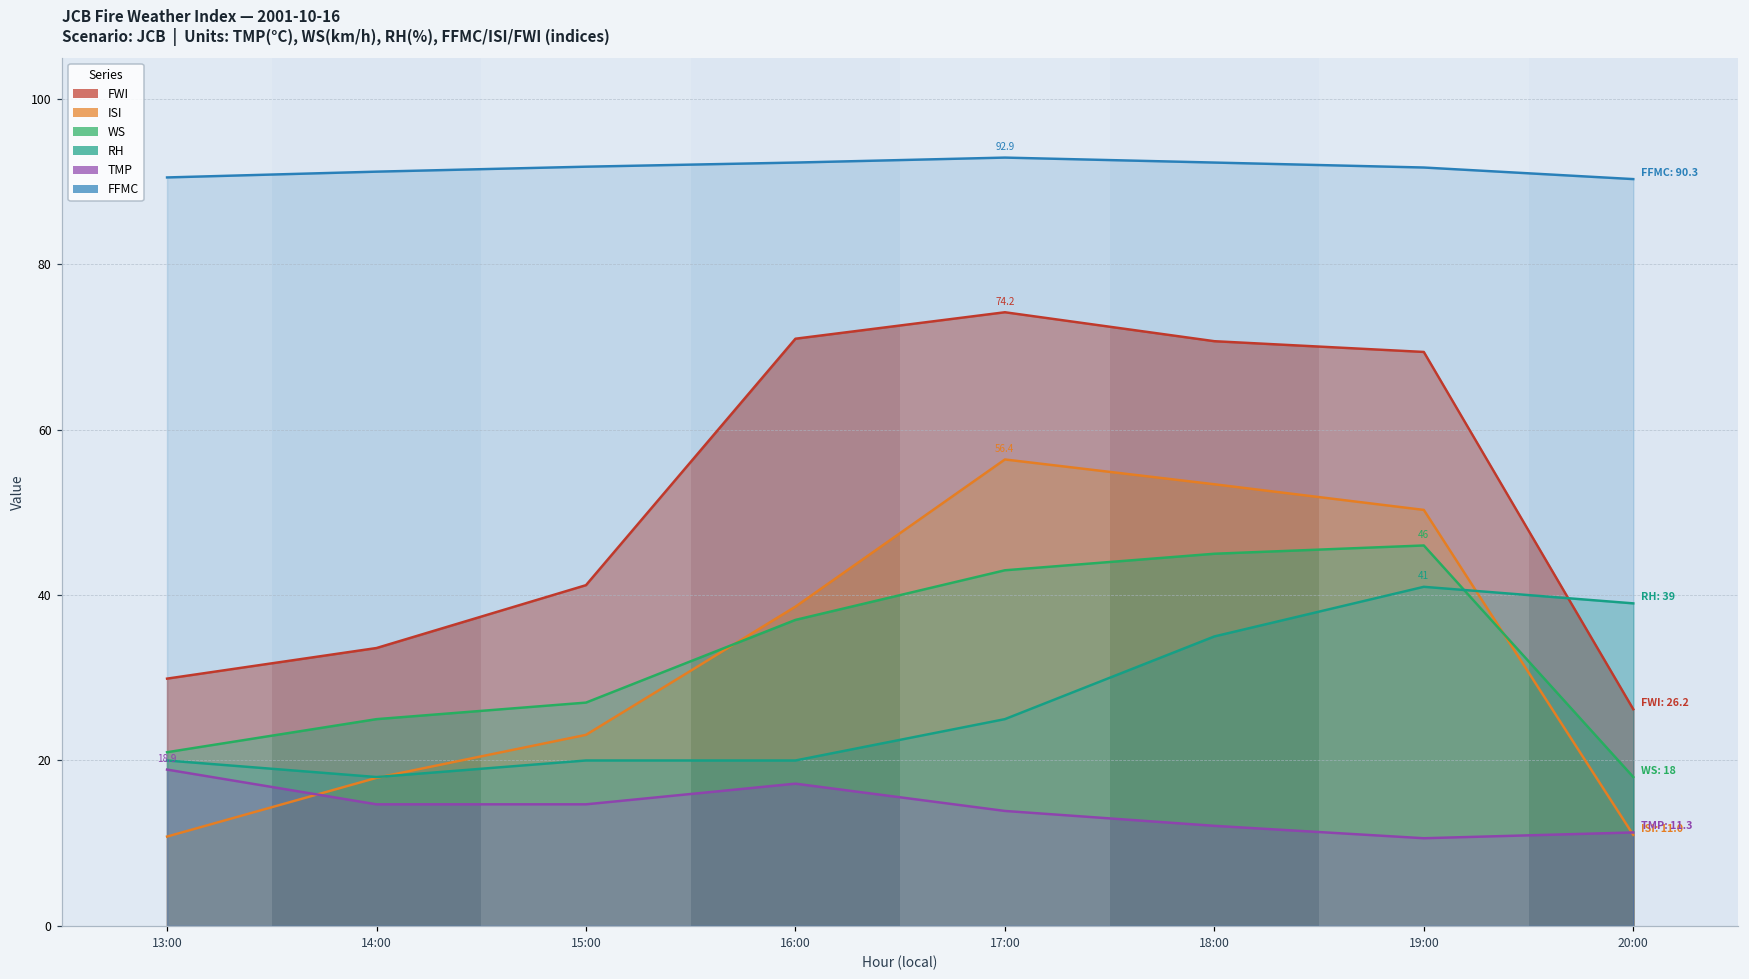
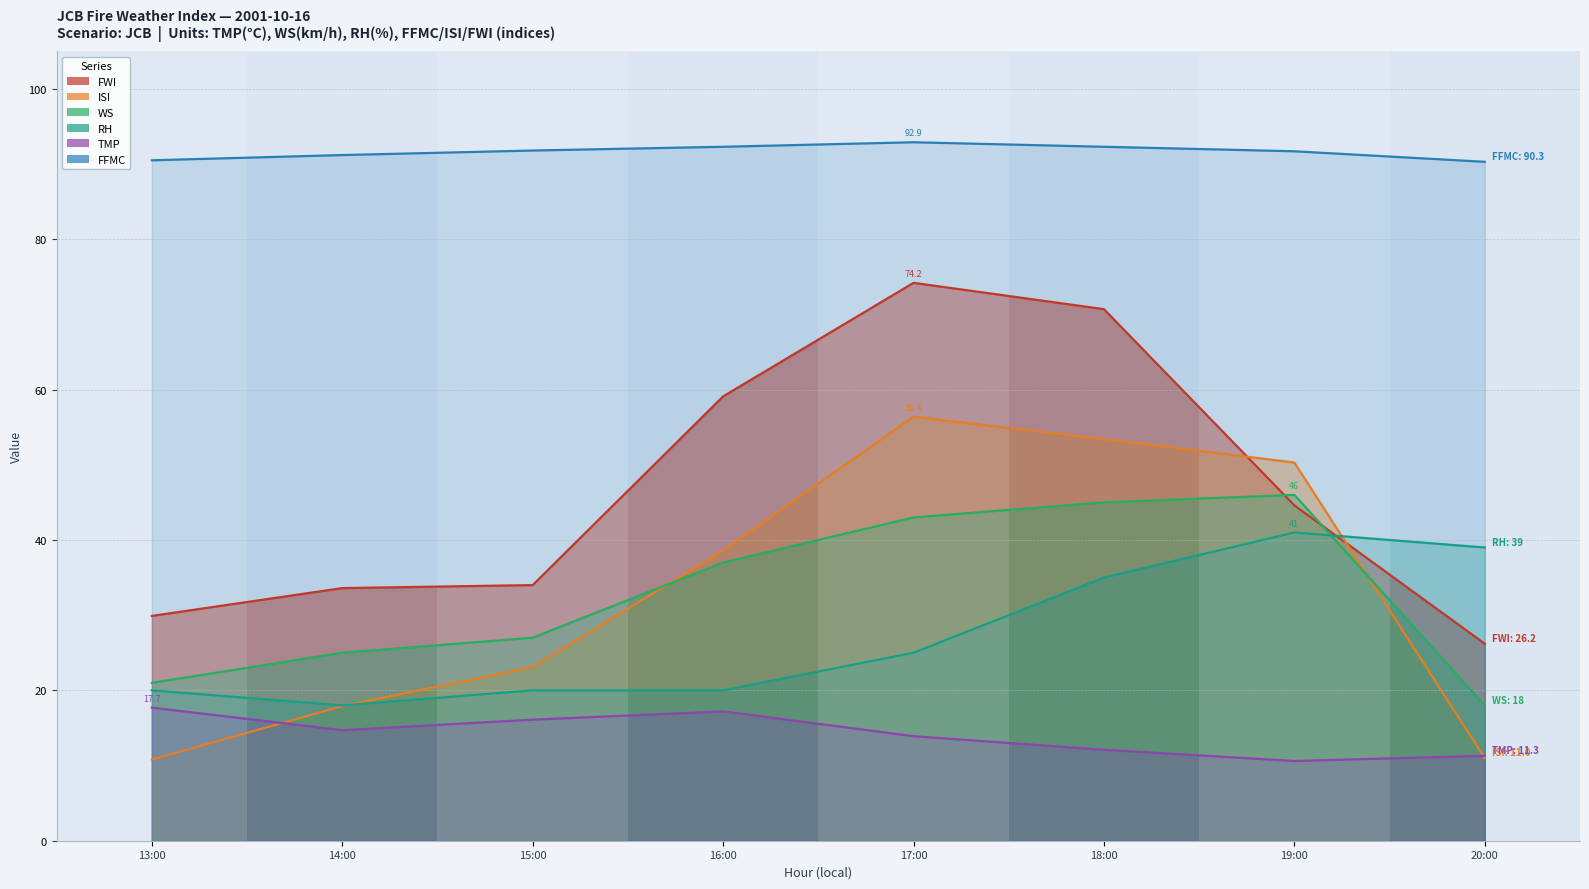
TMP, 13:00: 18.9 -> 17.7
FWI, 15:00: 41 -> 34
TMP, 15:00: 15 -> 16
FWI, 16:00: 71 -> 59
FWI, 19:00: 69 -> 45
